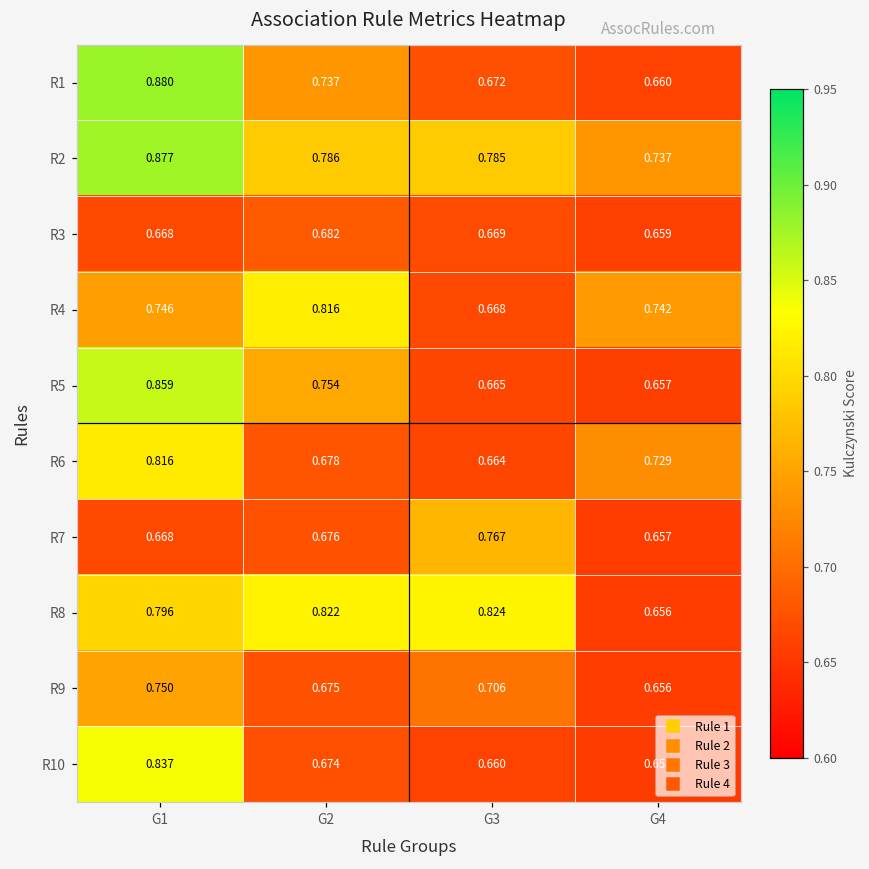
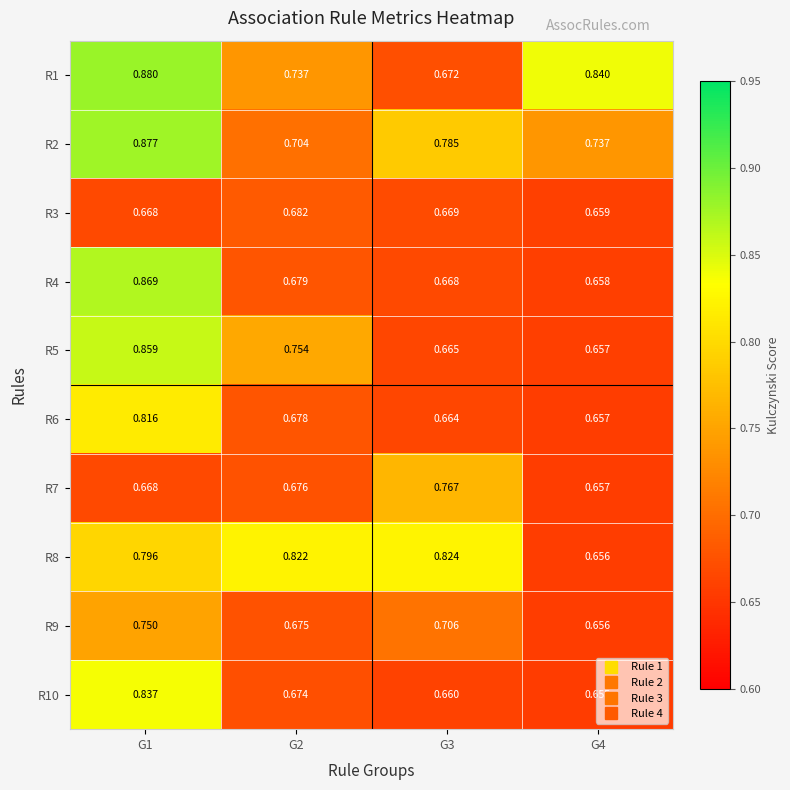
R1, G4: 0.660 -> 0.840
R2, G2: 0.786 -> 0.704
R4, G1: 0.746 -> 0.869
R4, G2: 0.816 -> 0.679
R4, G4: 0.742 -> 0.658
R6, G4: 0.729 -> 0.657
